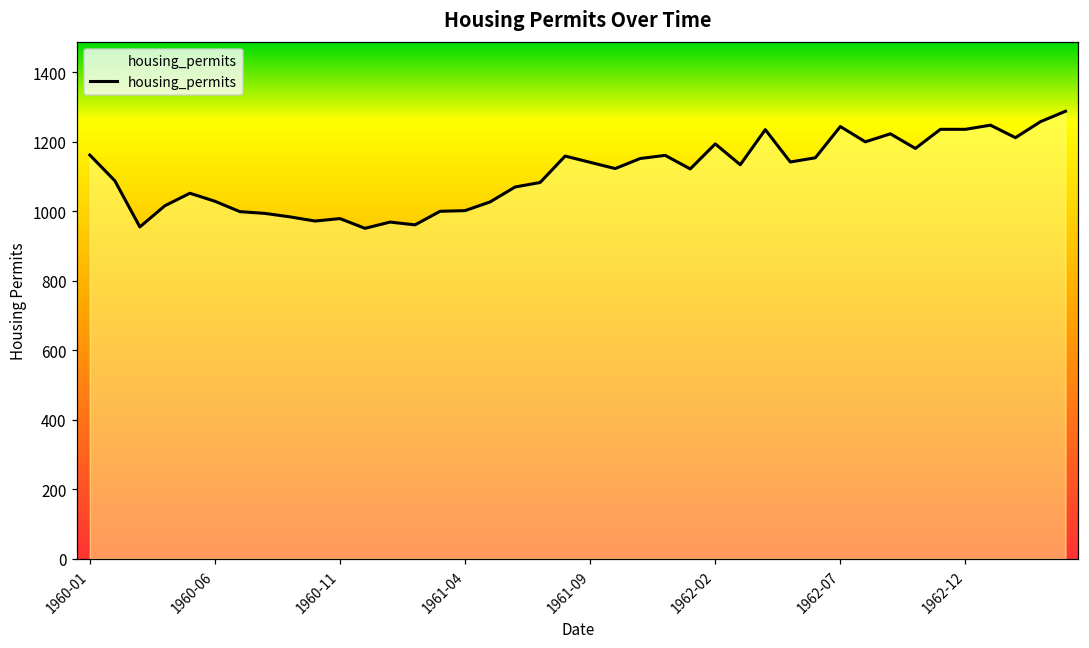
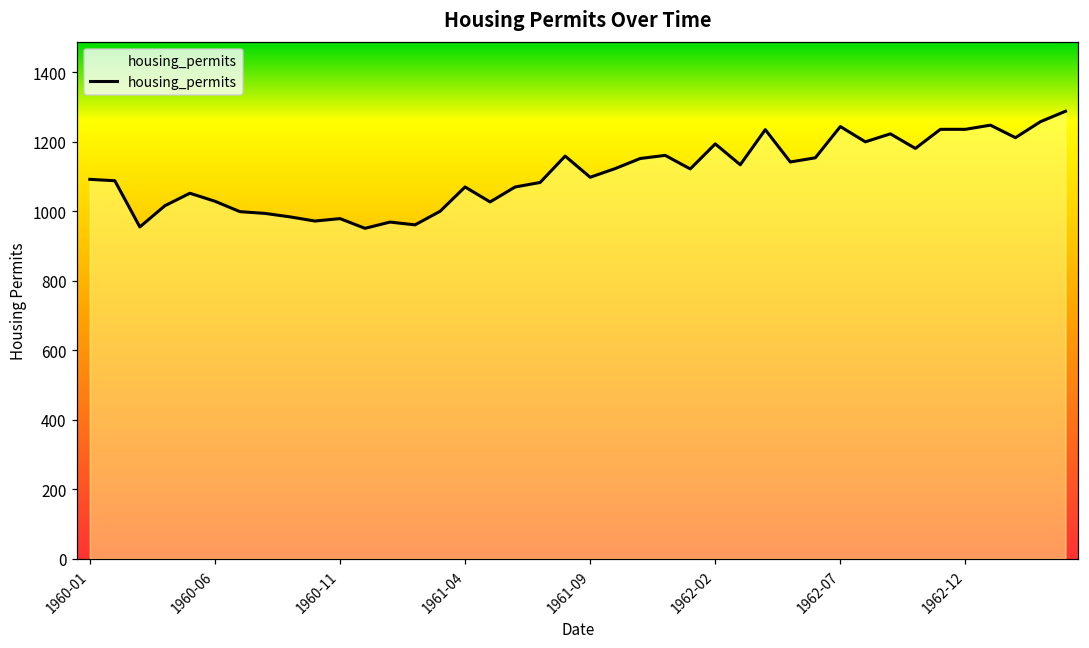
1960-01: 1160 -> 1090
1961-04: 1000 -> 1070
1961-09: 1140 -> 1100
